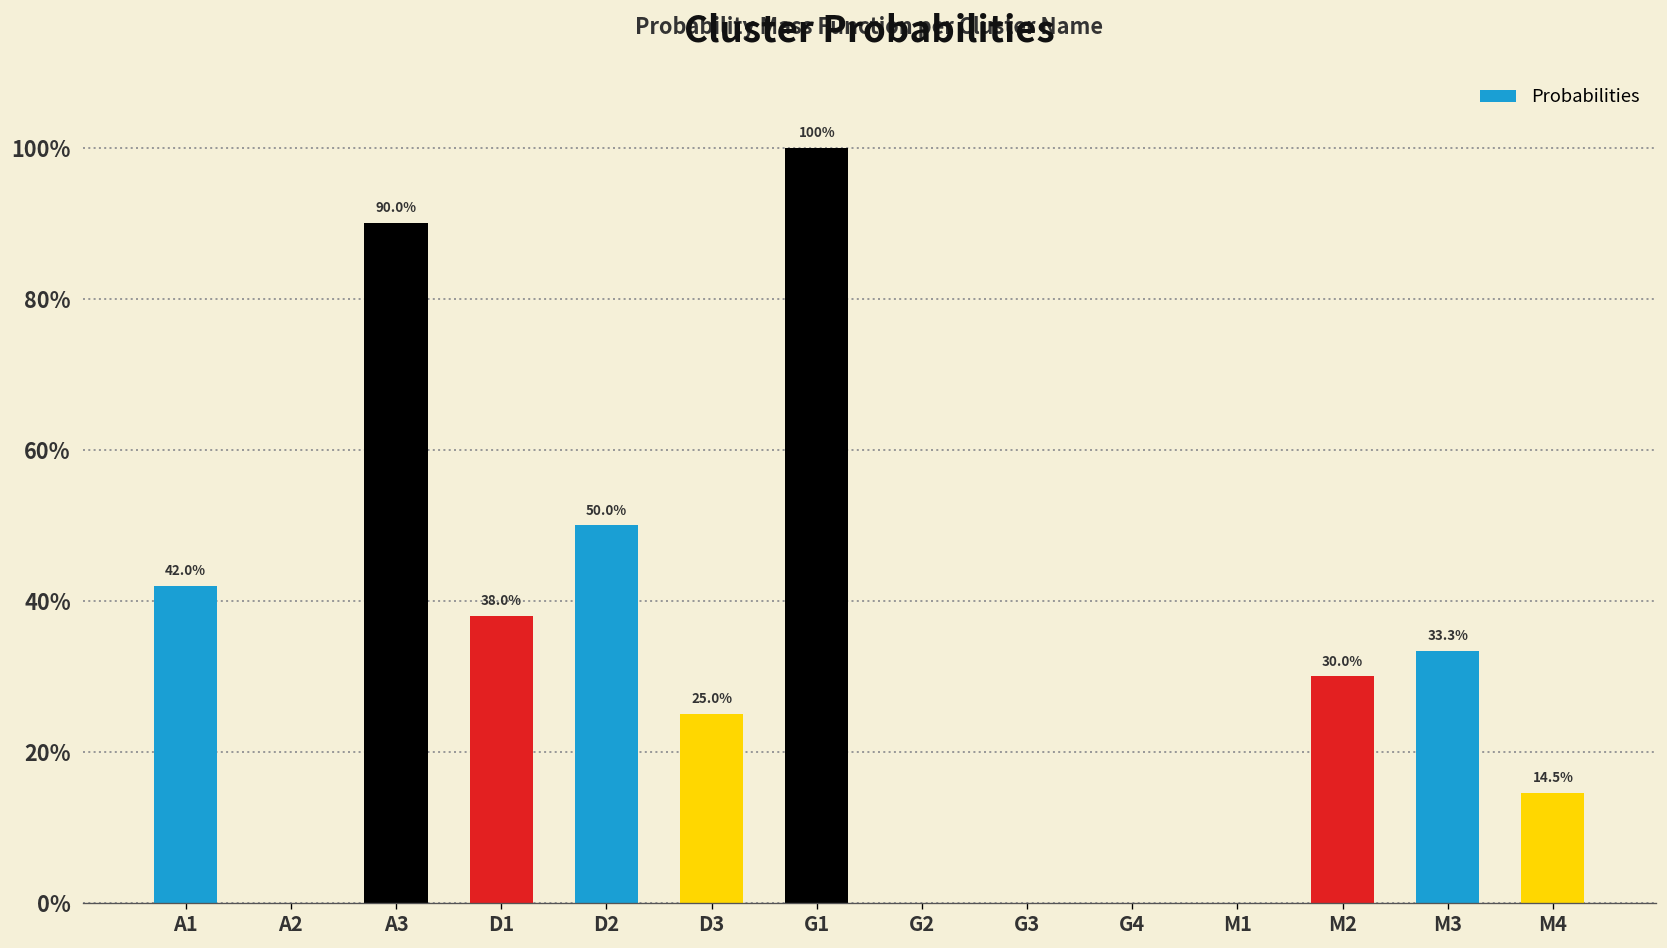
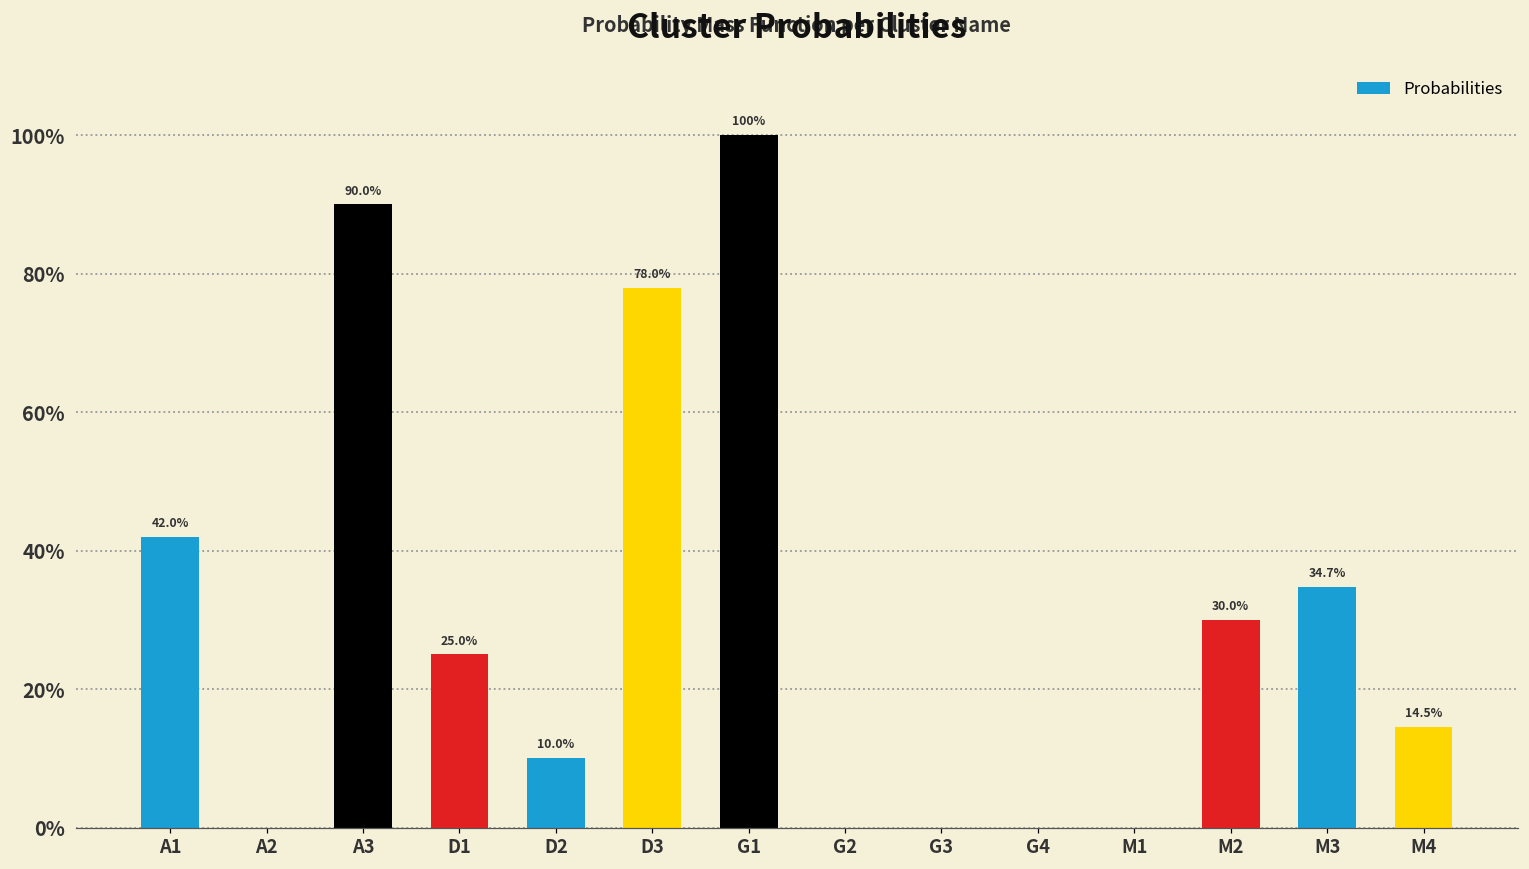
D1: 38.0% -> 25.0%
D2: 50.0% -> 10.0%
D3: 25.0% -> 78.0%
M3: 33.3% -> 34.7%
